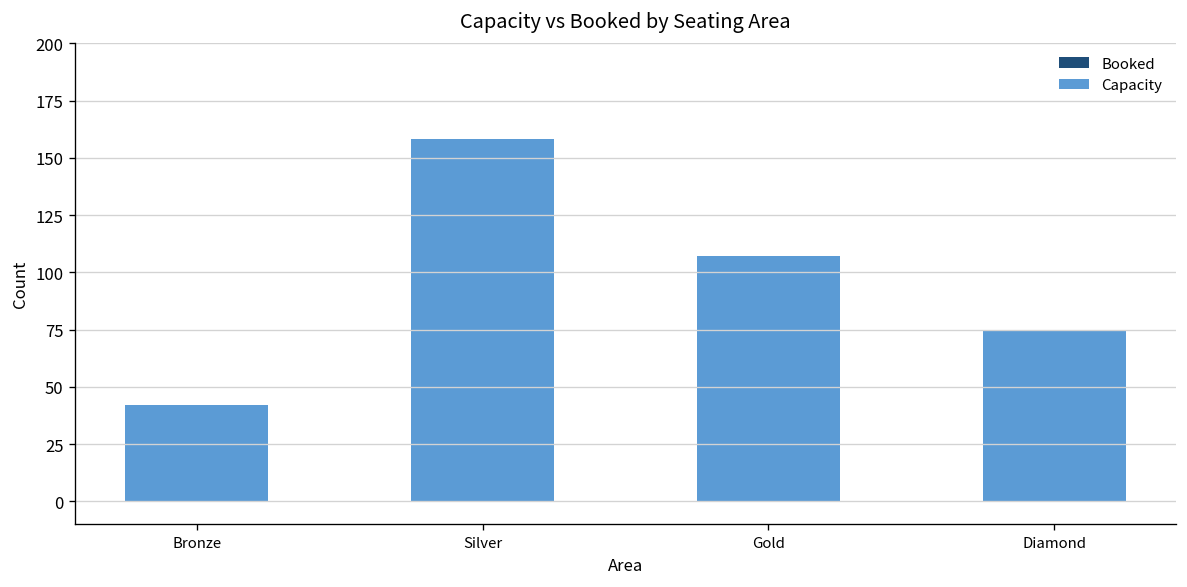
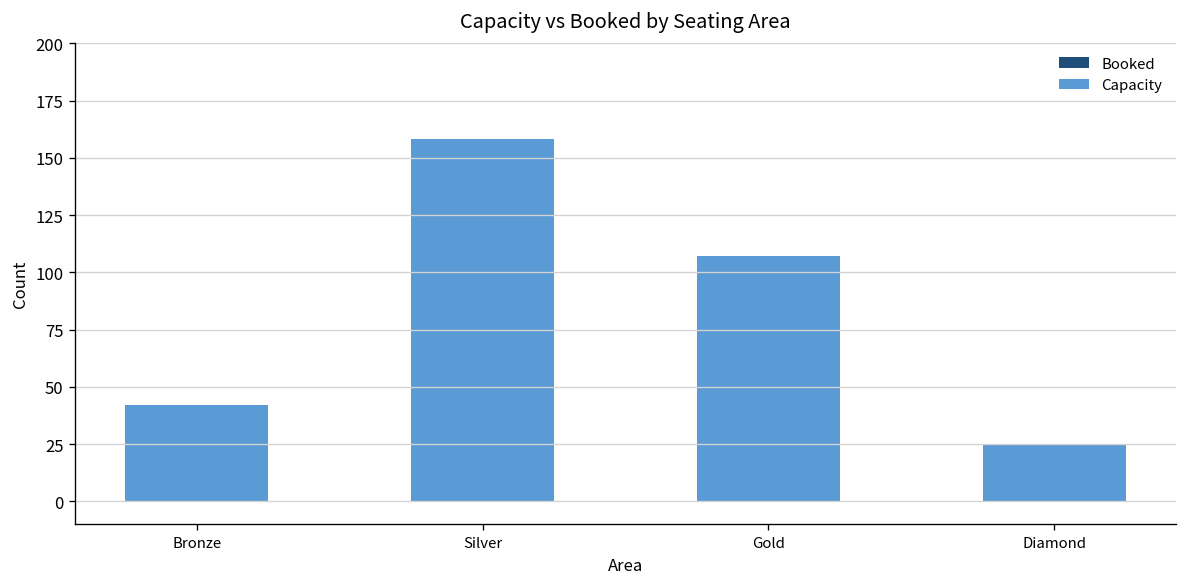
Capacity, Diamond: 75 -> 25
